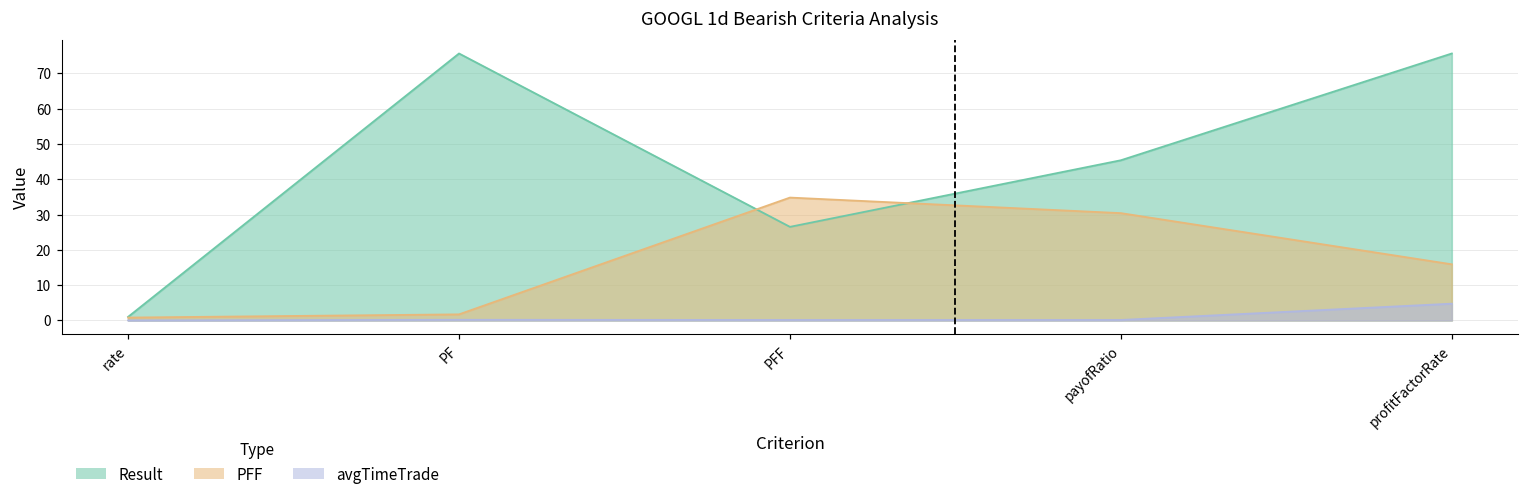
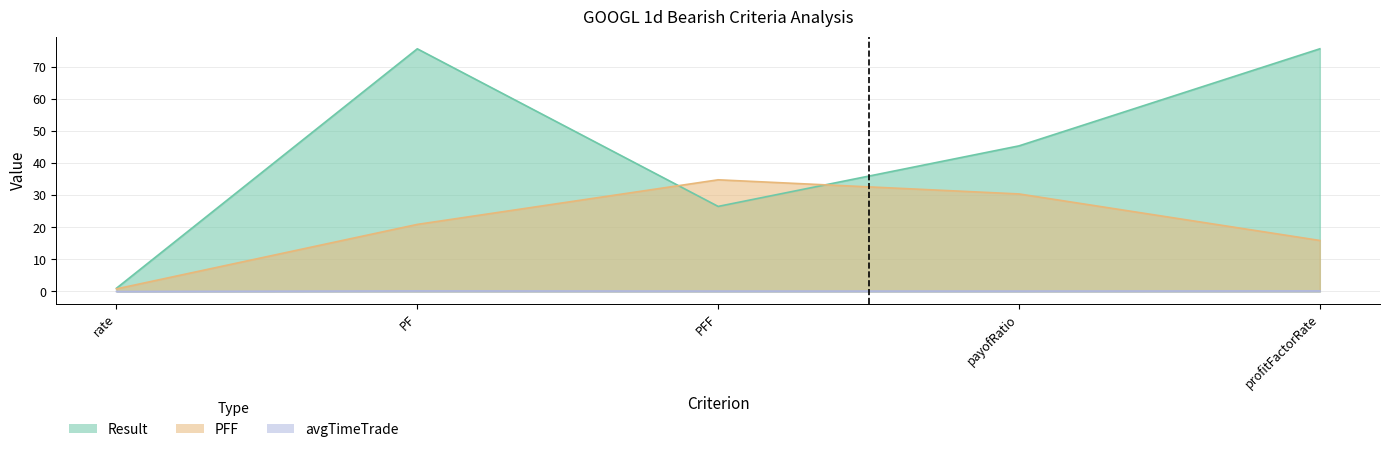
PFF, PF: 2 -> 21
avgTimeTrade, profitFactorRate: 5 -> 0
